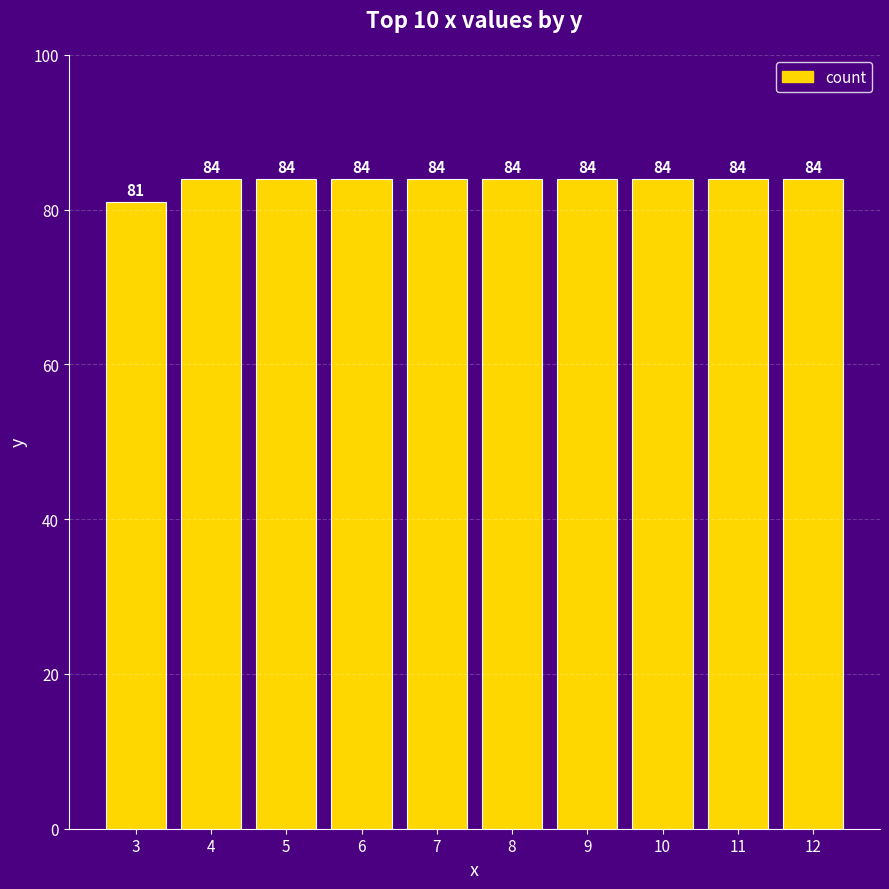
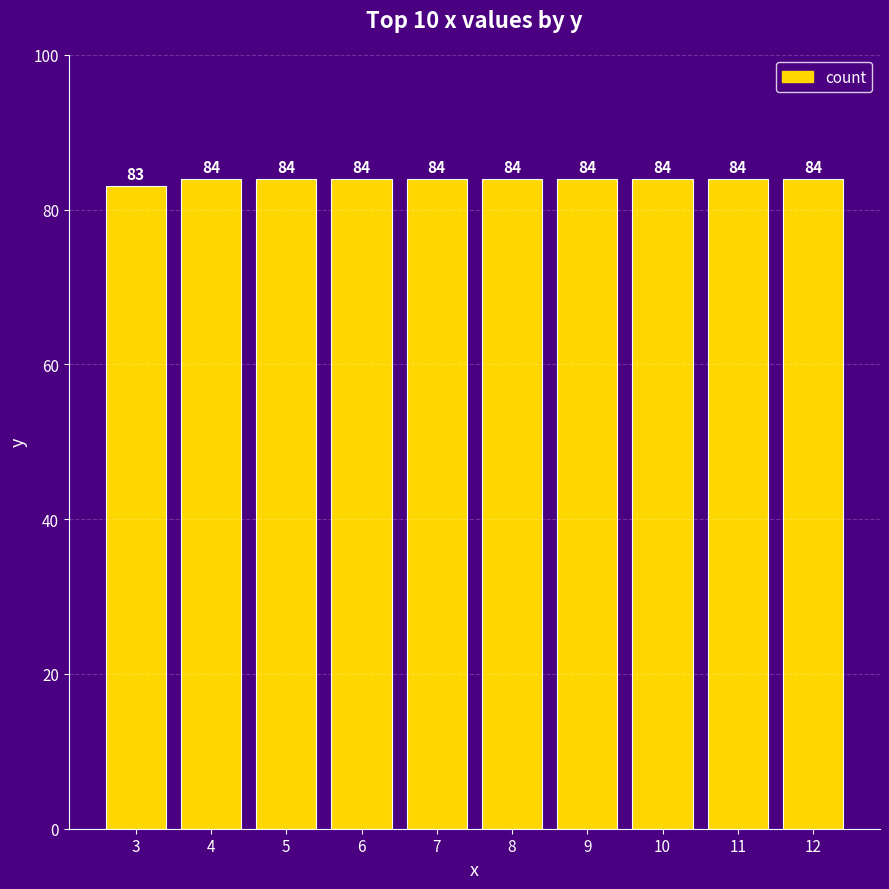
3: 81 -> 83
